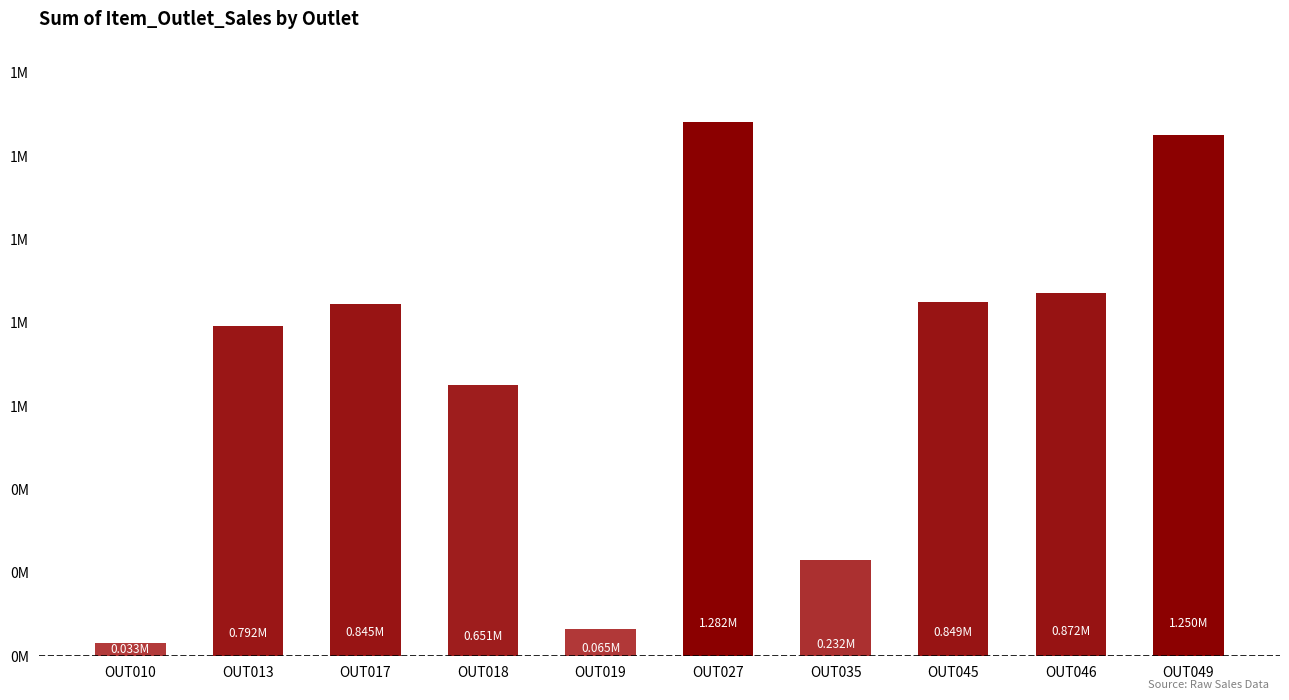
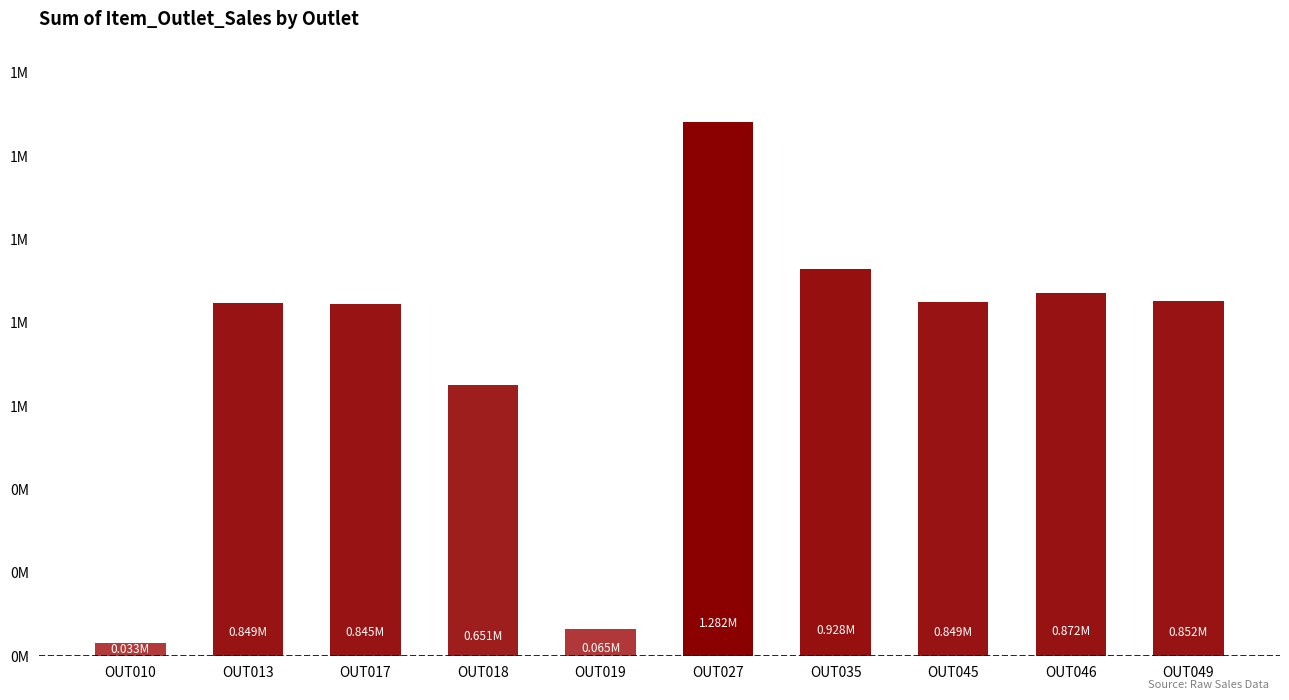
OUT013: 0.792M -> 0.849M
OUT035: 0.232M -> 0.928M
OUT049: 1.250M -> 0.852M
